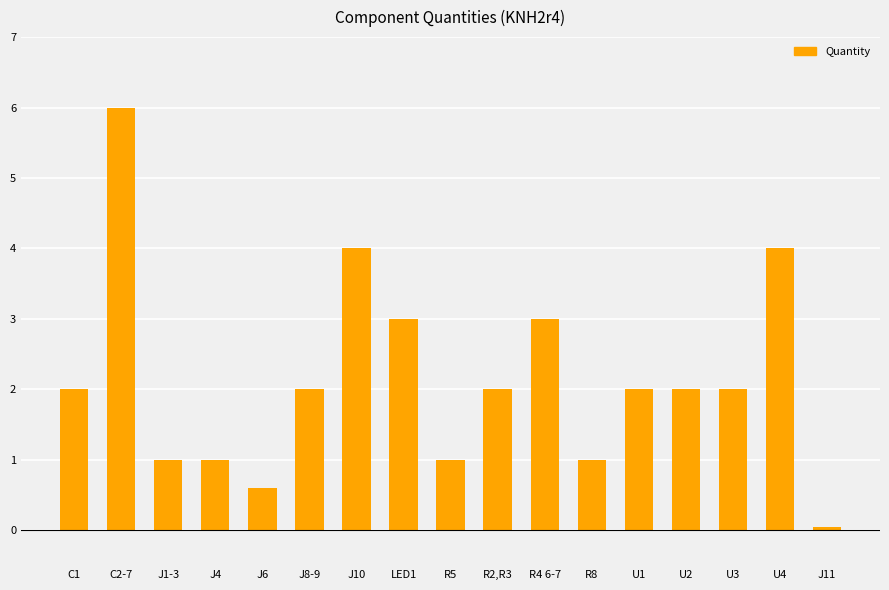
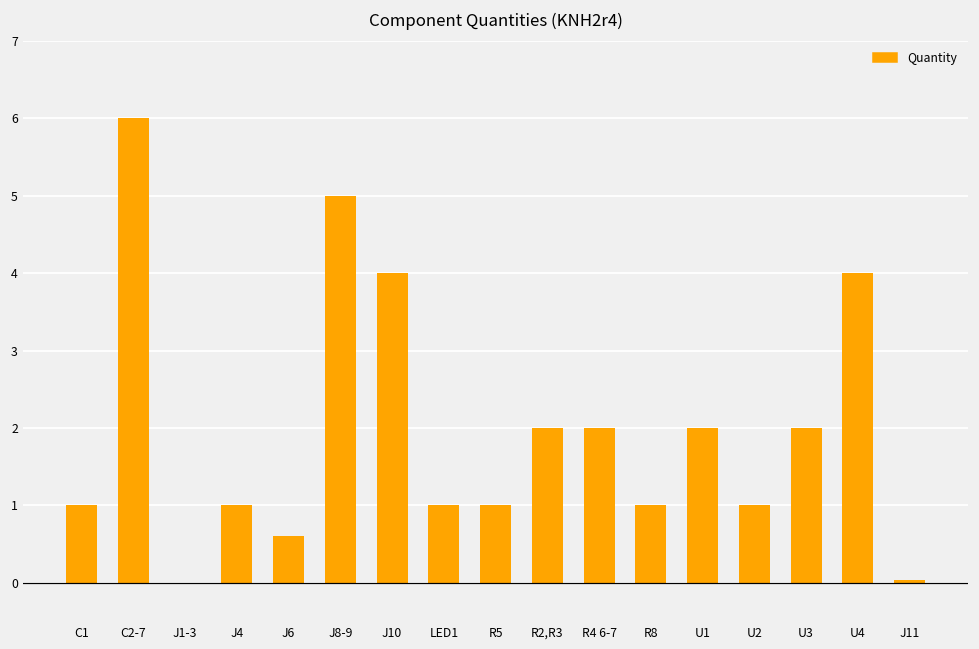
C1: 2 -> 1
J1-3: 1 -> 0
J8-9: 2 -> 5
LED1: 3 -> 1
R4 6-7: 3 -> 2
U2: 2 -> 1
